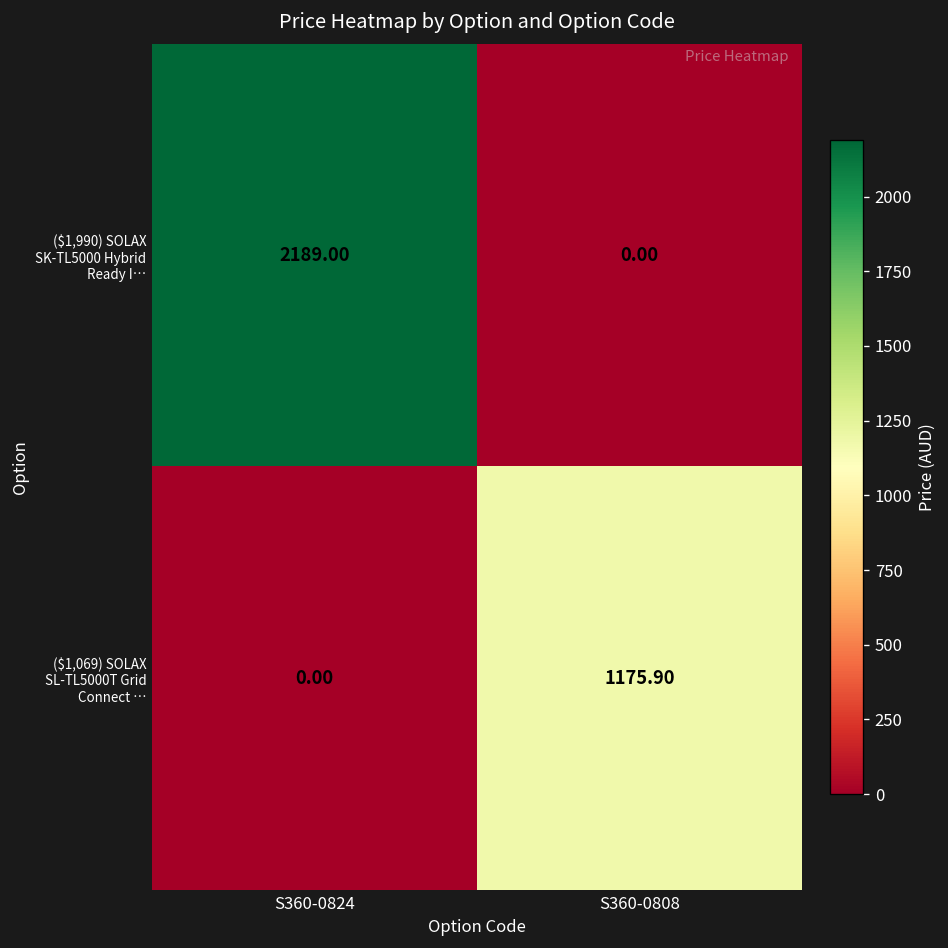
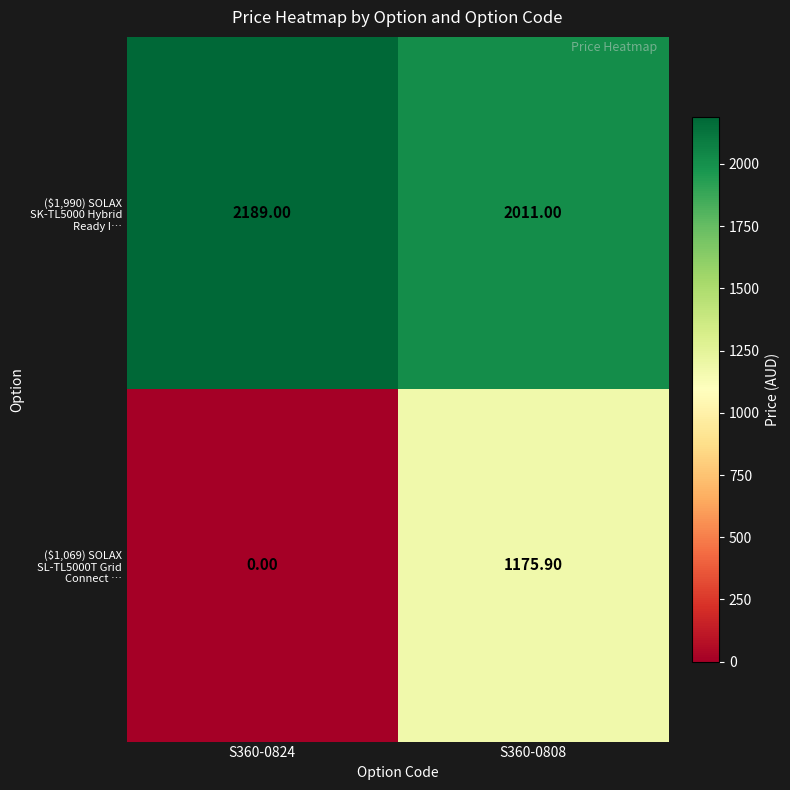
($1,990) SOLAX SK-TL5000 Hybrid Ready I…, S360-0808: 0.00 -> 2011.00
